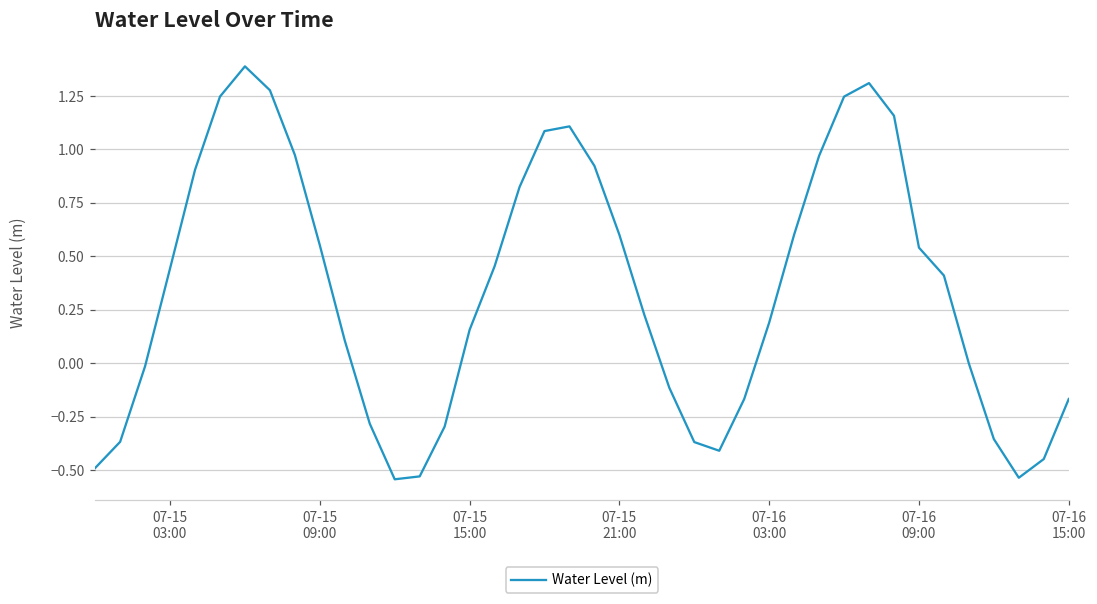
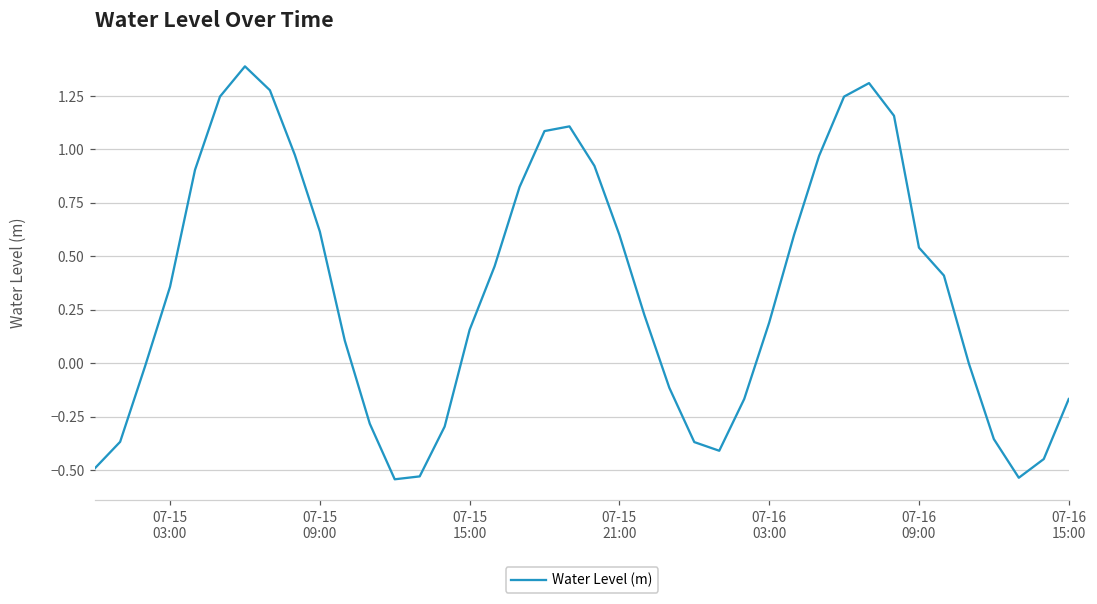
07-15 03:00: 0.44 -> 0.36
07-15 09:00: 0.55 -> 0.62
